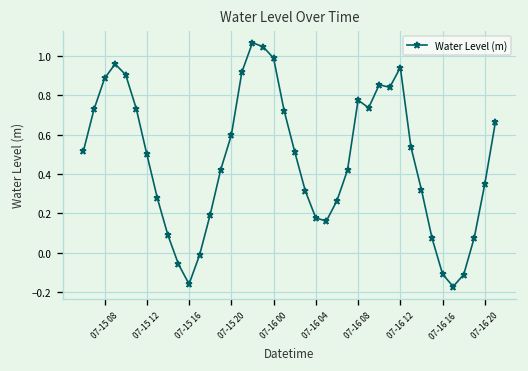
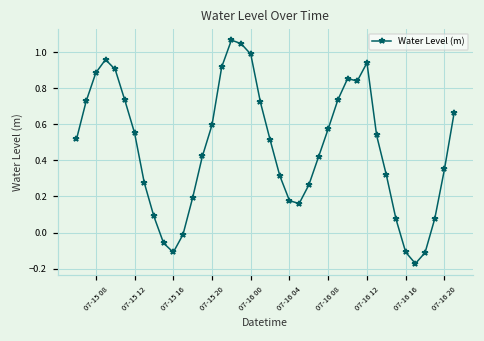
07-15 12: 0.50 -> 0.55
07-15 16: -0.16 -> -0.11
07-16 08: 0.77 -> 0.57
